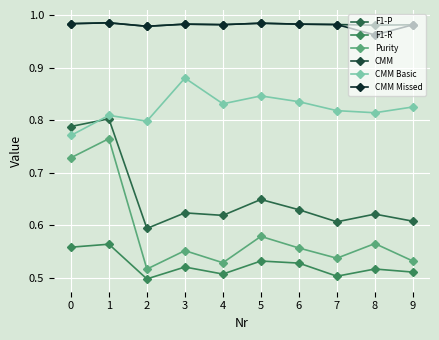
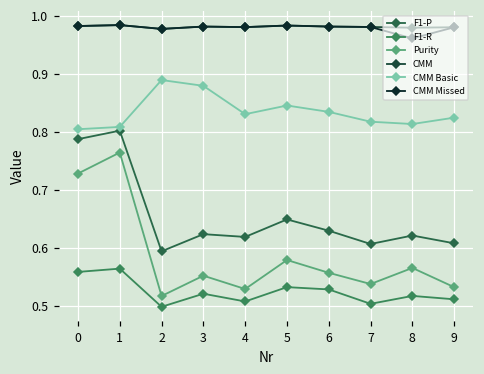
CMM Basic, 0: 0.77 -> 0.80
CMM Basic, 2: 0.80 -> 0.89
